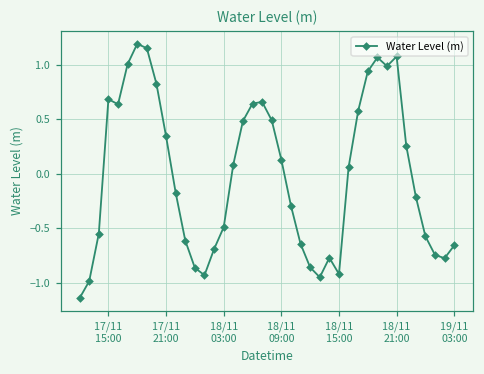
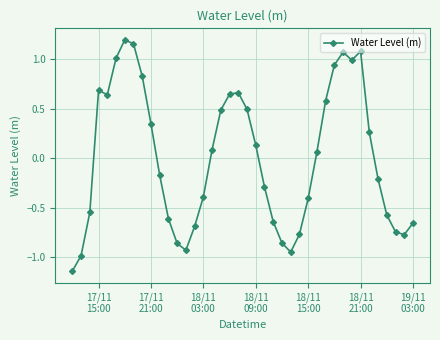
18/11 03:00: -0.5 -> -0.4
18/11 15:00: -0.9 -> -0.4
